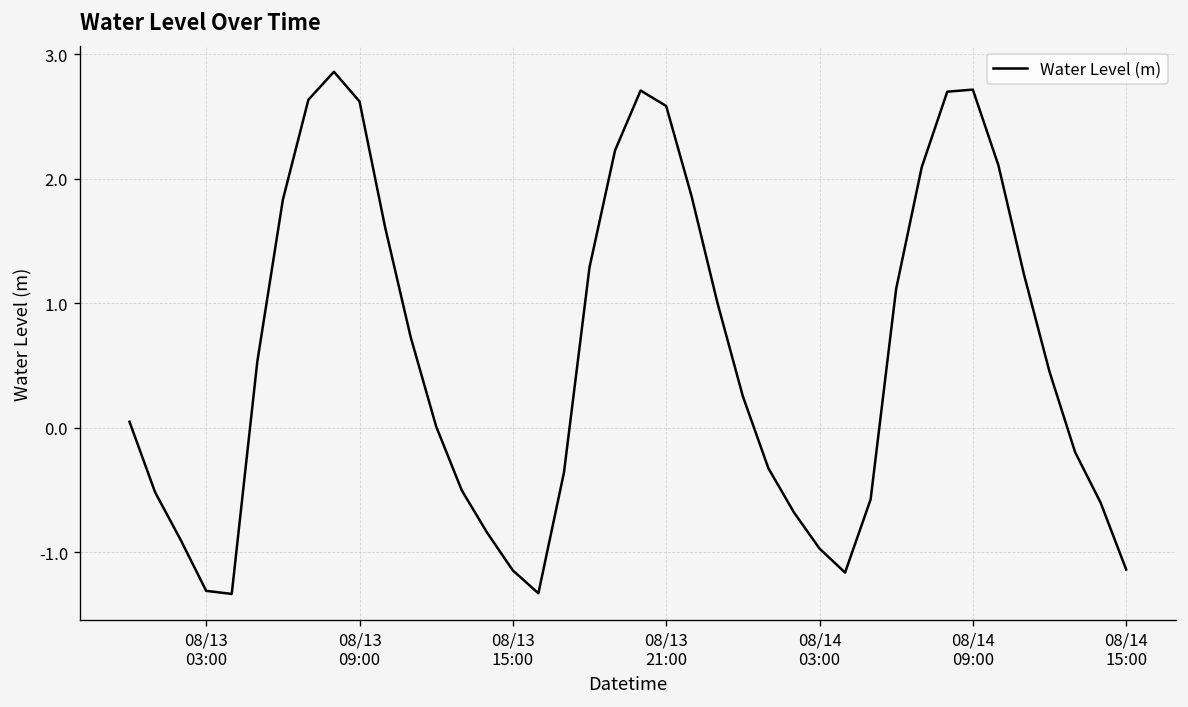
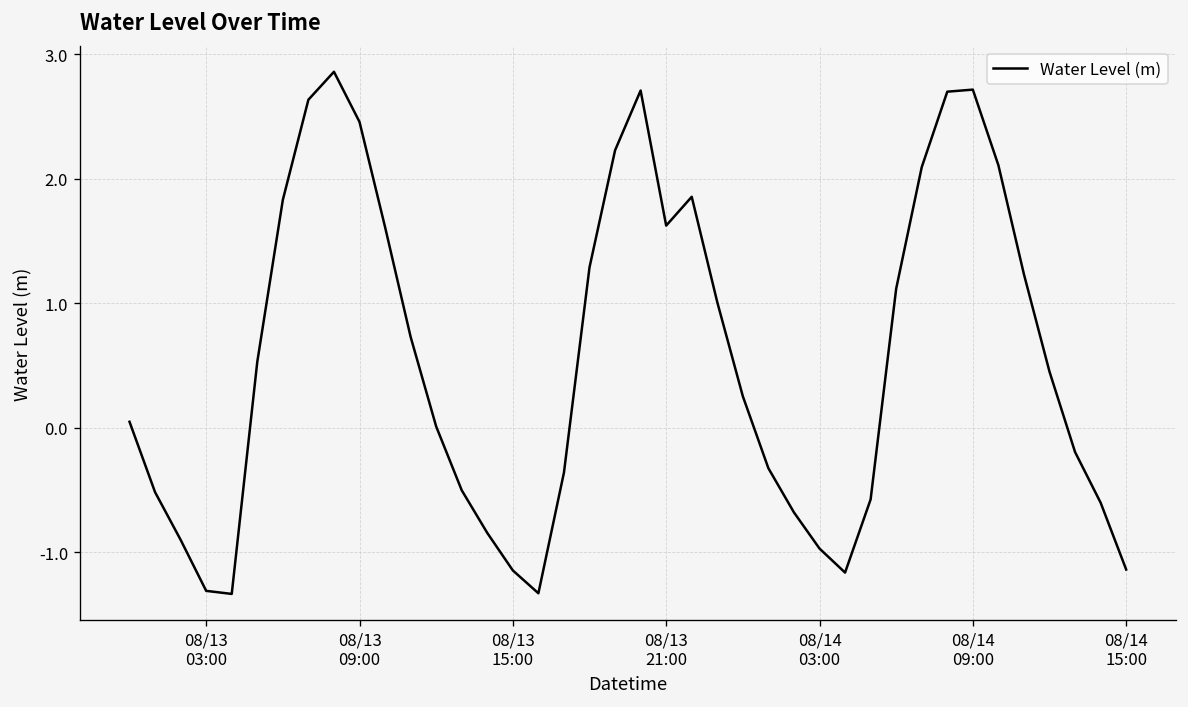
08/13 09:00: 2.62 -> 2.46
08/13 21:00: 2.59 -> 1.62
